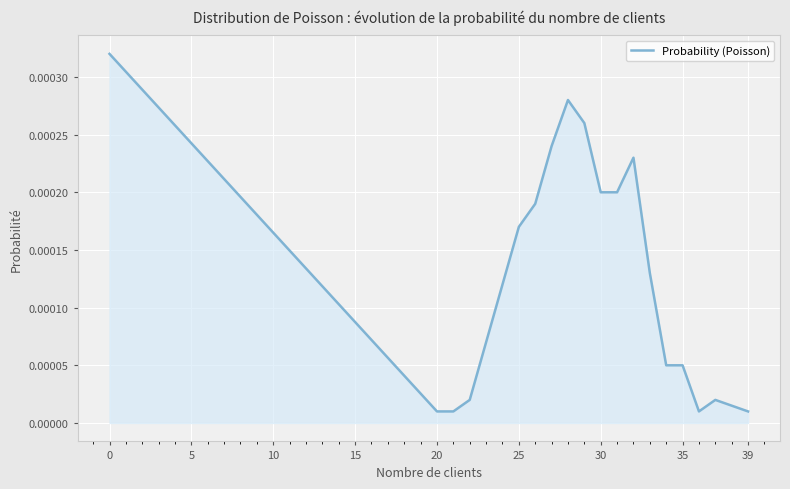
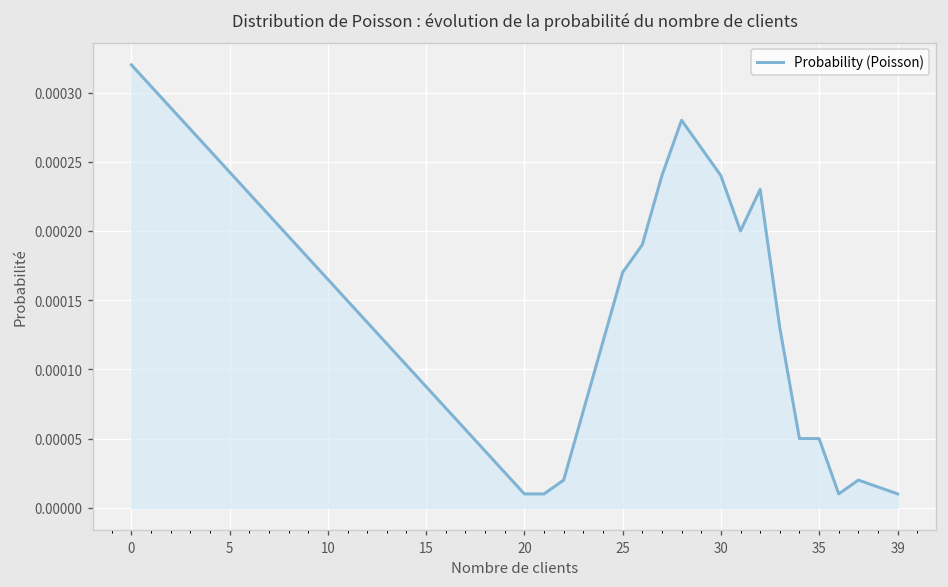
30: 0.00020 -> 0.00024
